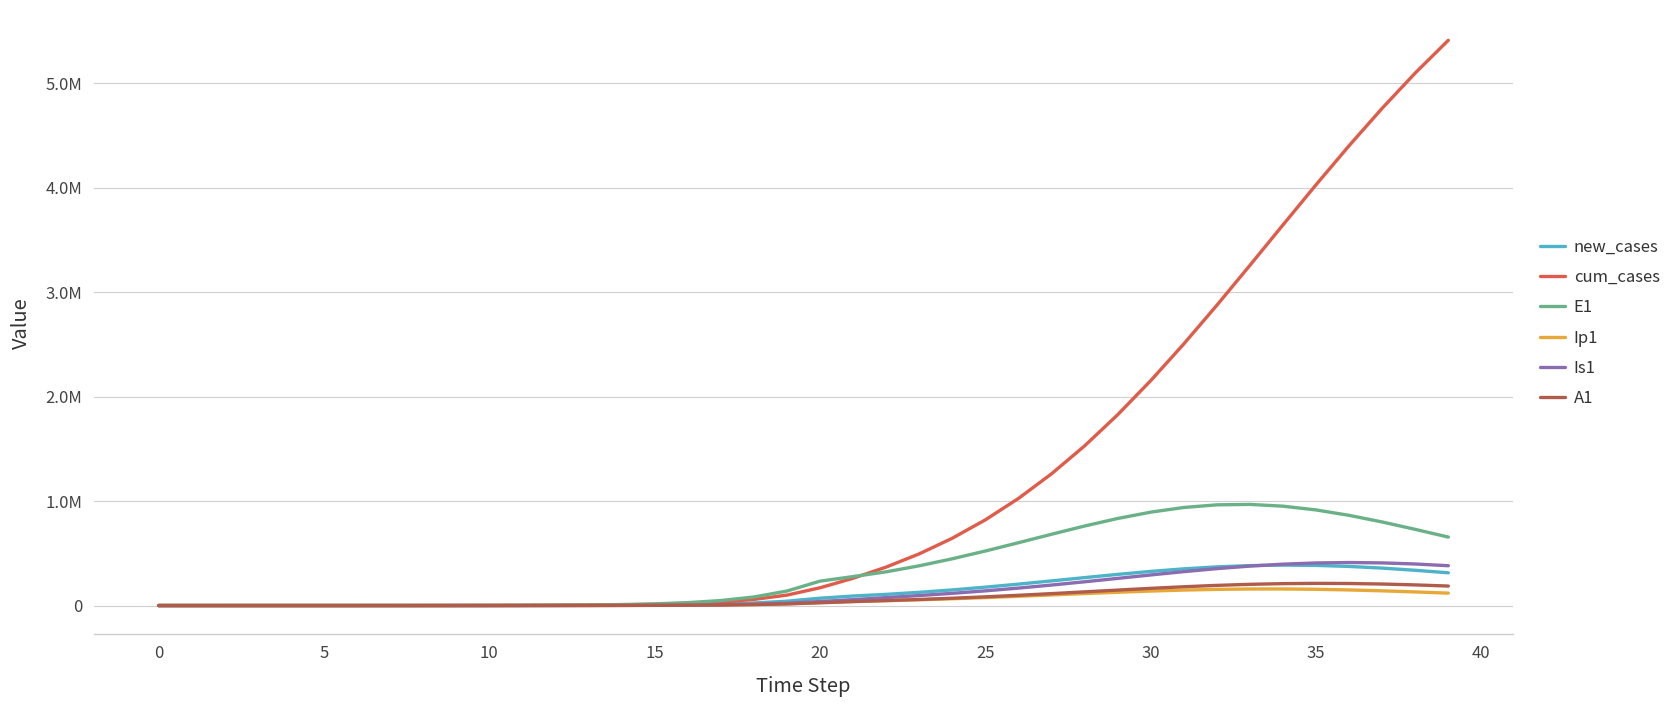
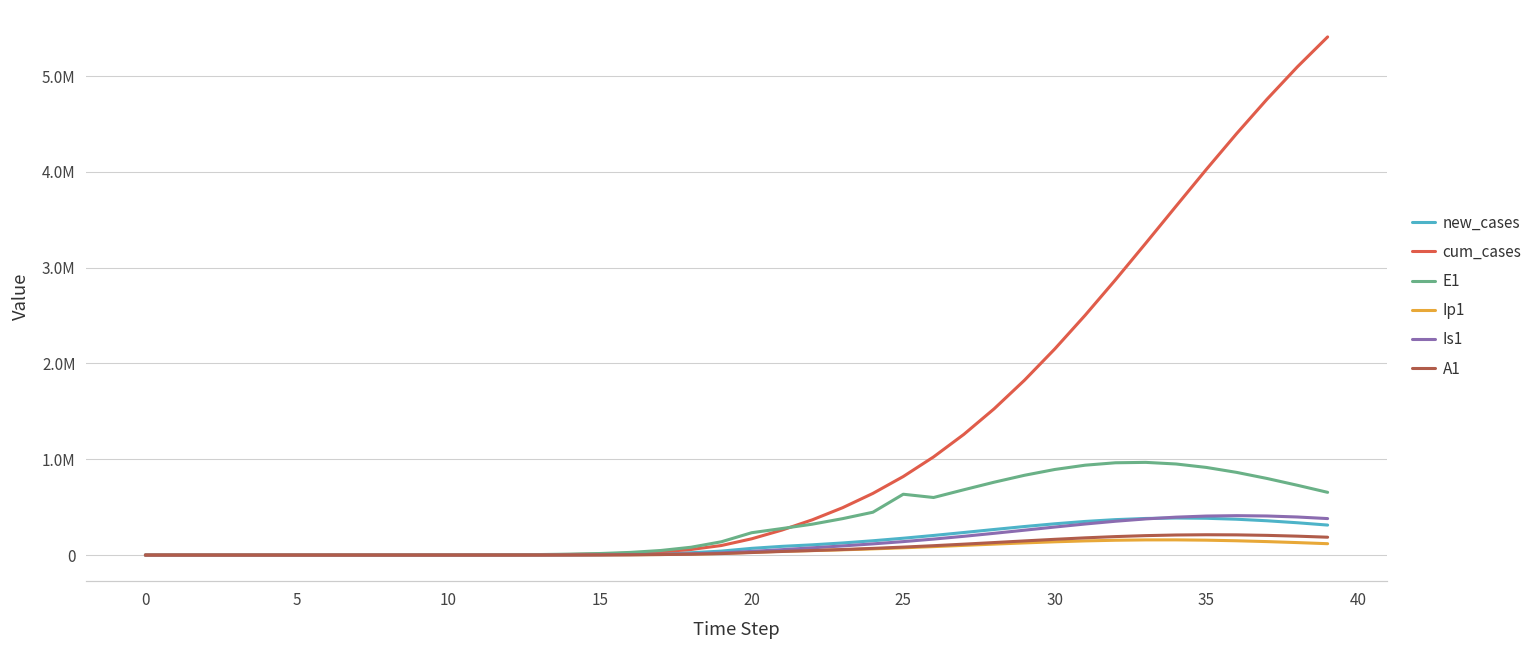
E1, 25: 500000 -> 600000
